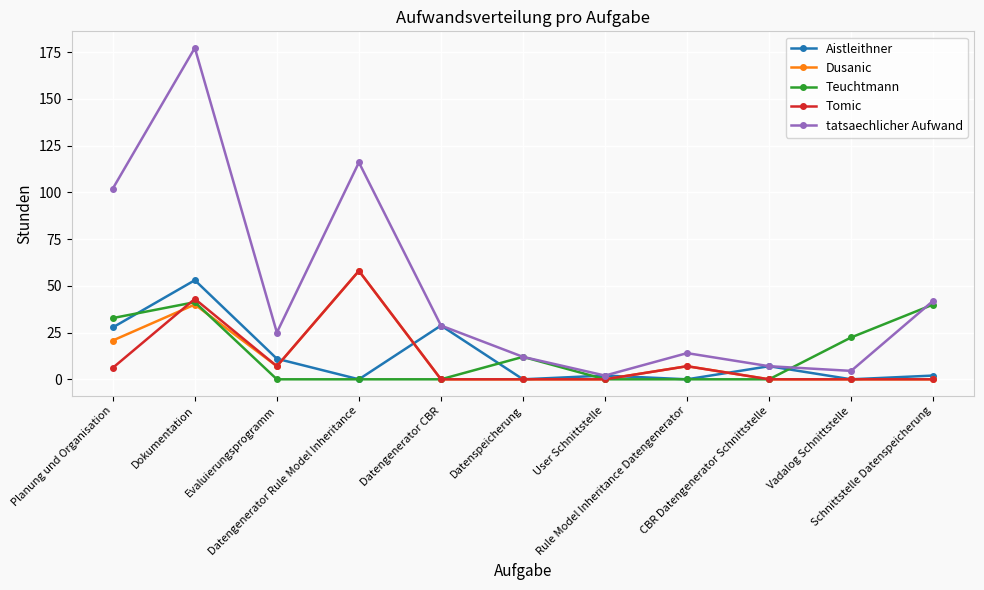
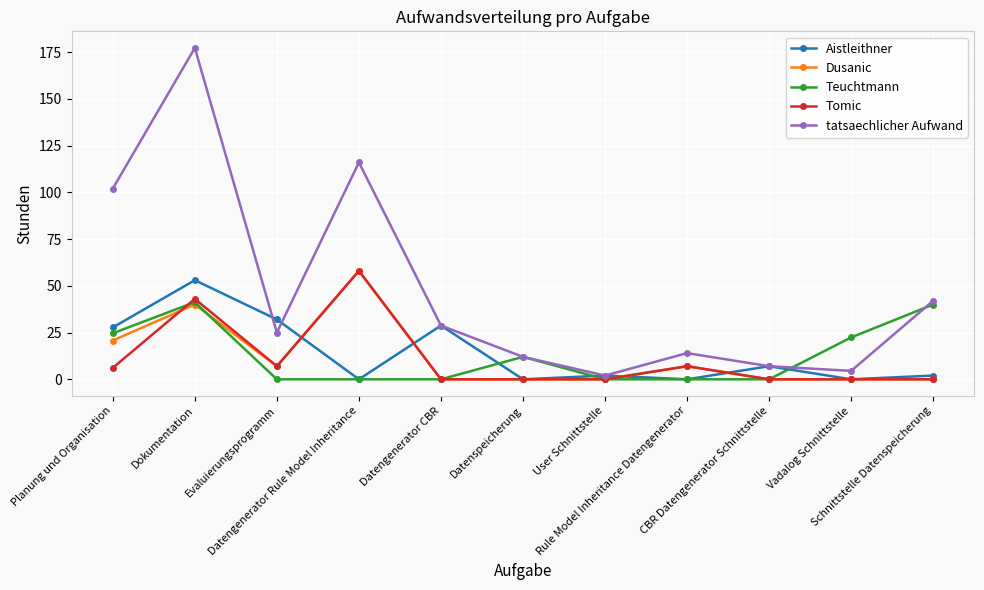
Teuchtmann, Planung und Organisation: 33 -> 25
Aistleithner, Evaluierungsprogramm: 11 -> 32
